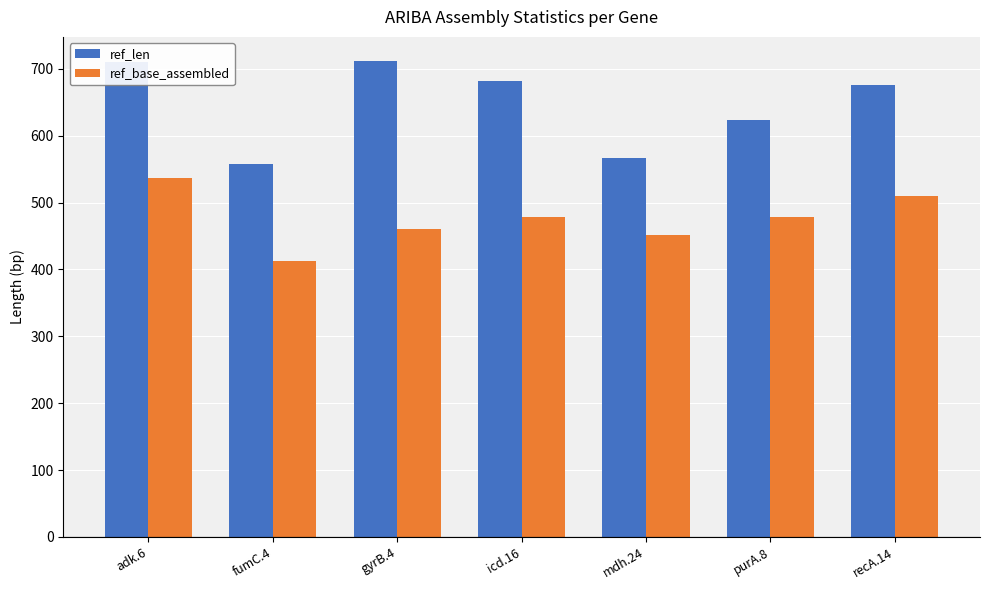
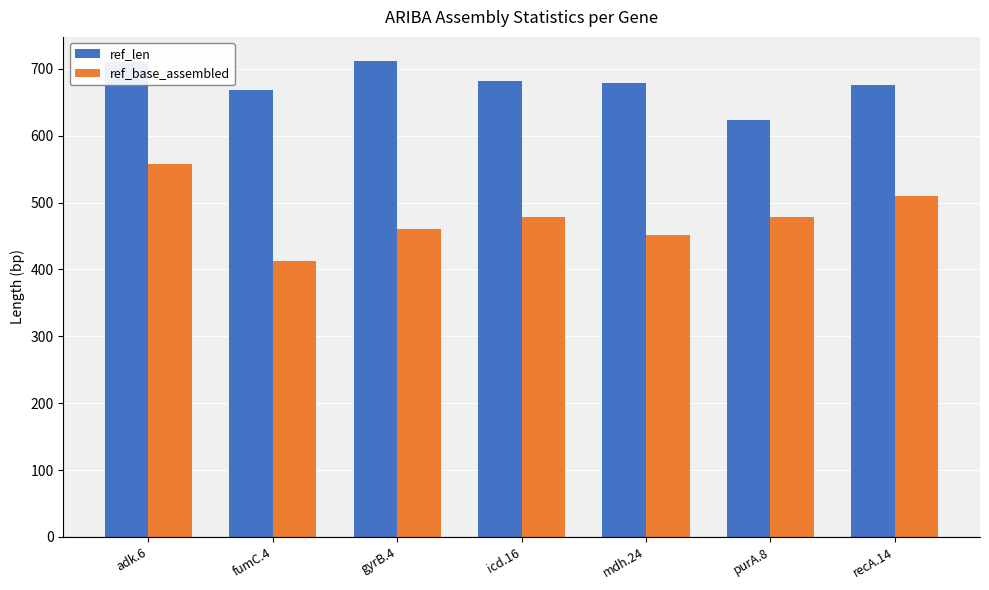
ref_base_assembled, adk.6: 540 -> 560
ref_len, fumC.4: 560 -> 670
ref_len, mdh.24: 570 -> 680
